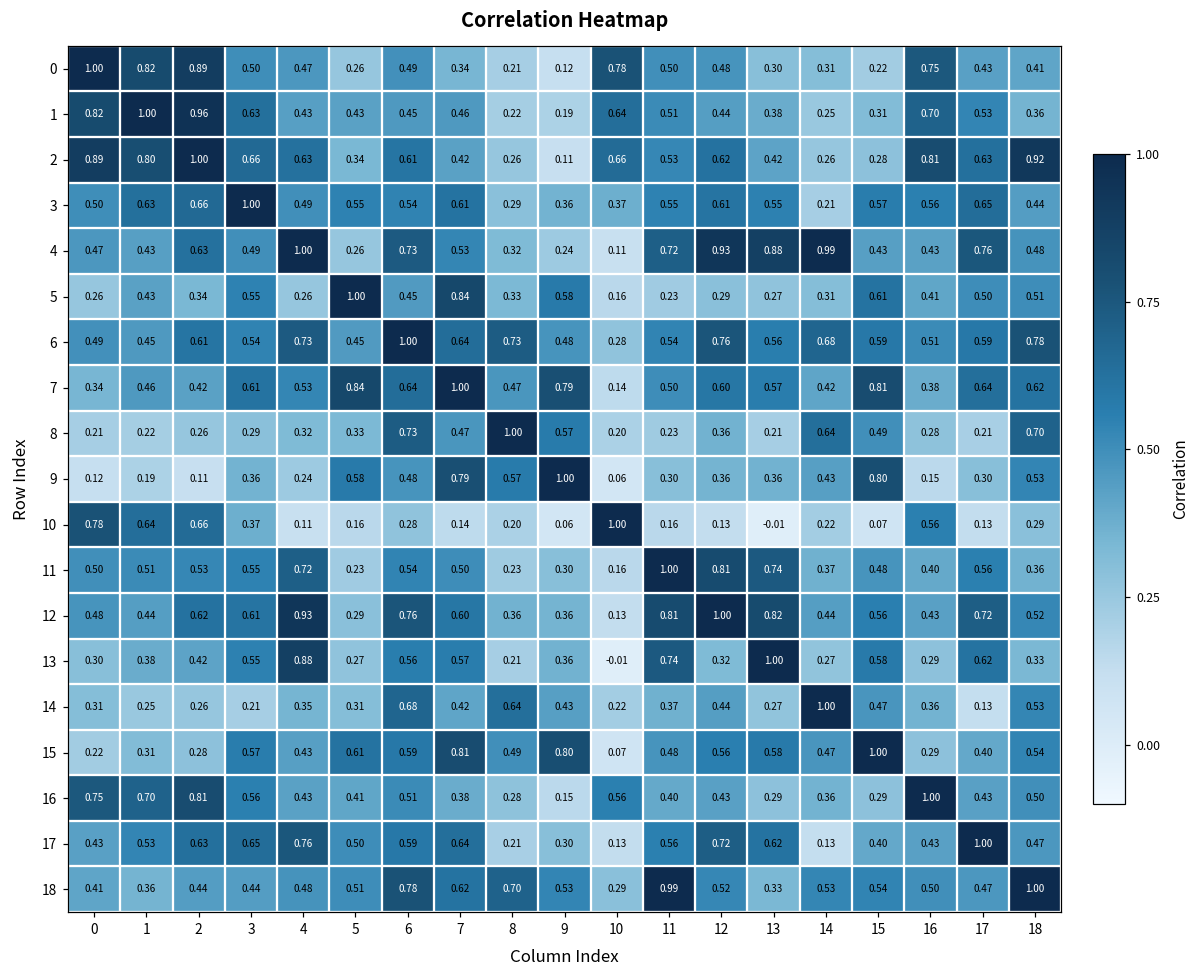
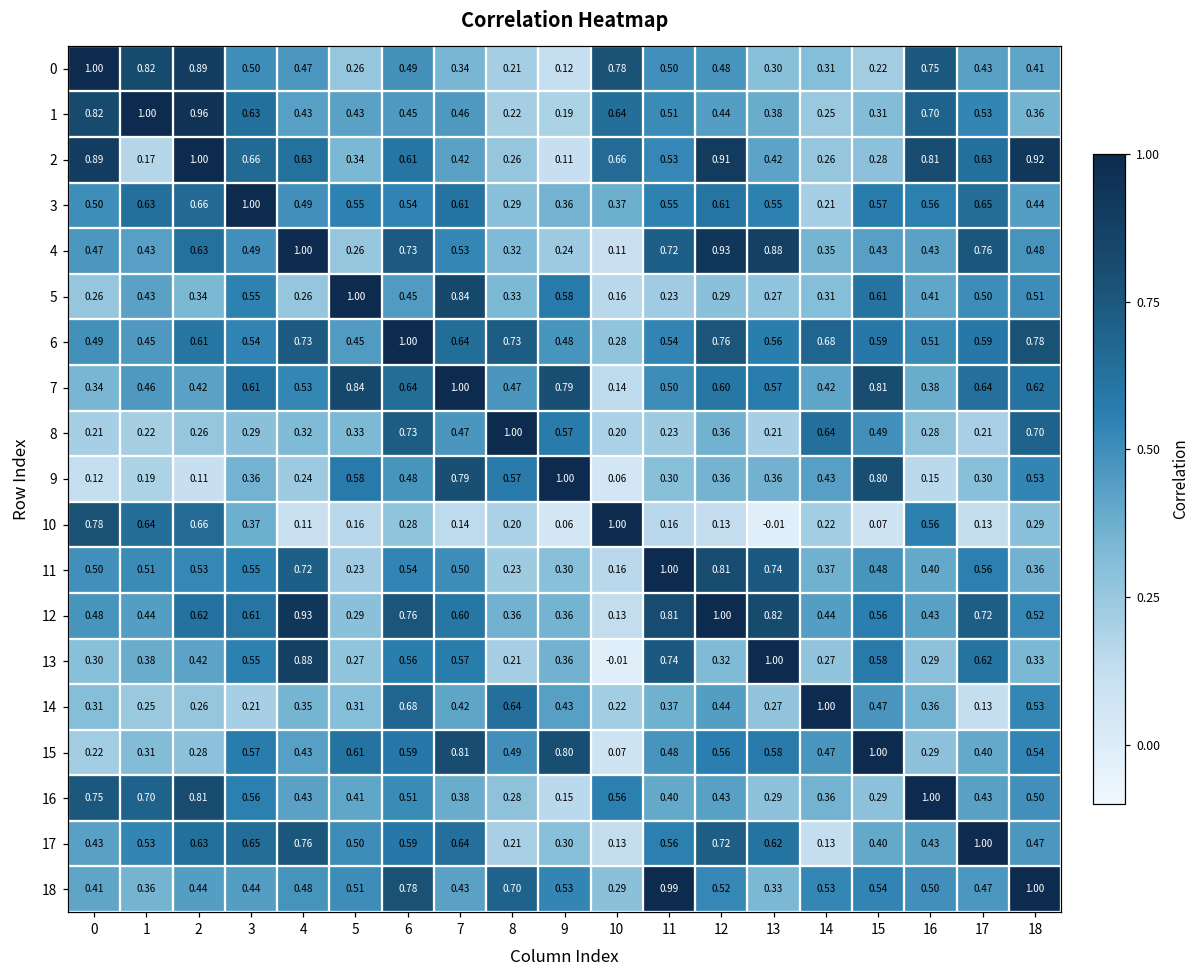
2, 1: 0.80 -> 0.17
2, 12: 0.62 -> 0.91
4, 14: 0.99 -> 0.35
18, 7: 0.62 -> 0.43
